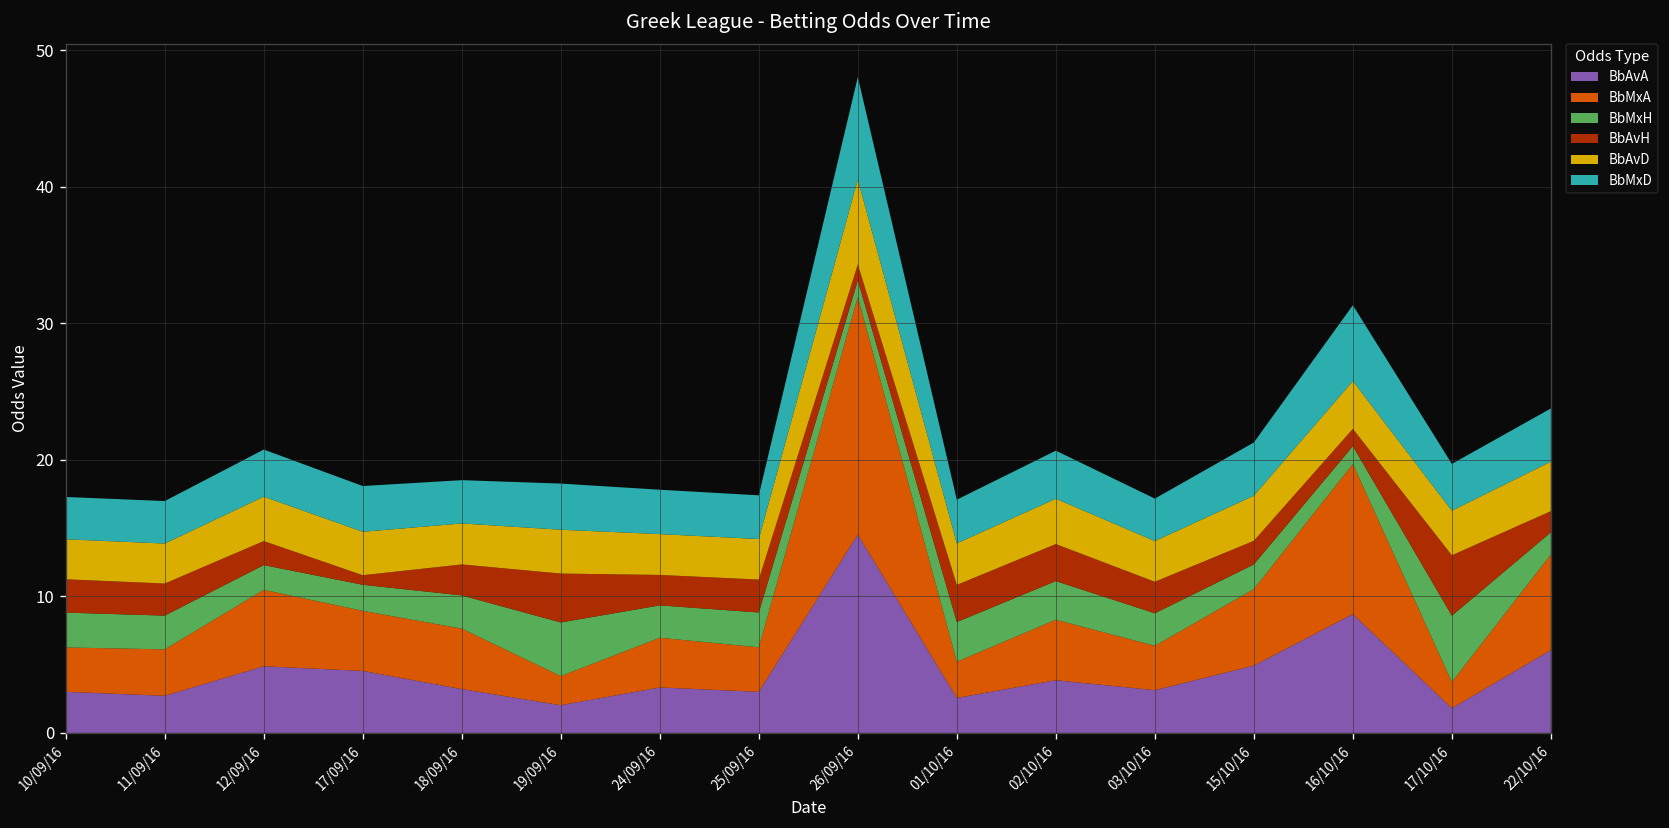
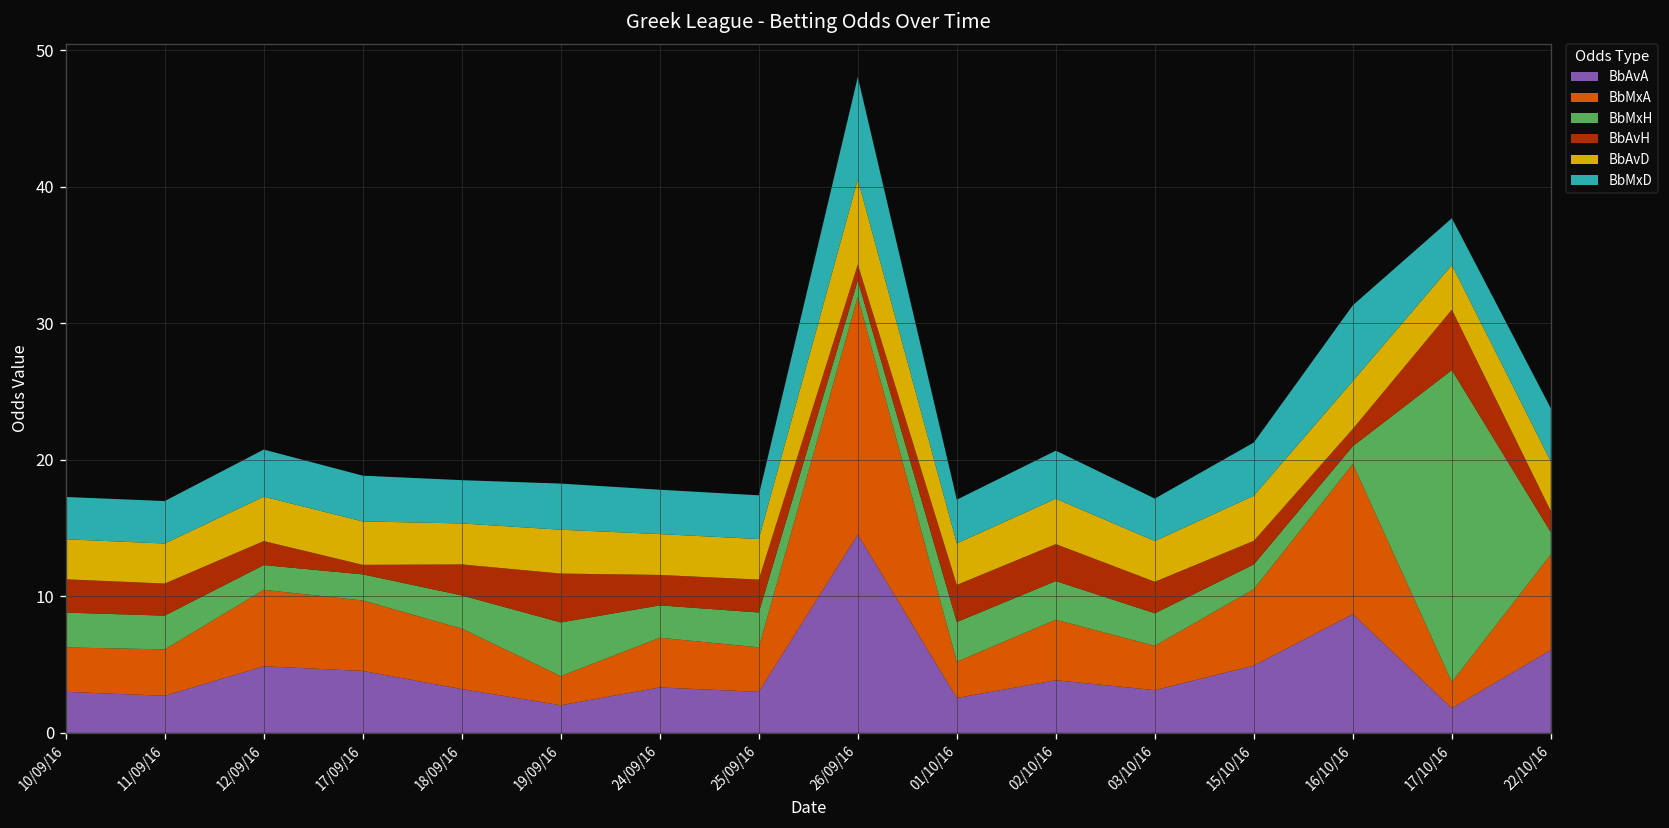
BbMxA, 17/09/16: 4.4 -> 5.2
BbMxH, 17/10/16: 4.9 -> 22.8
